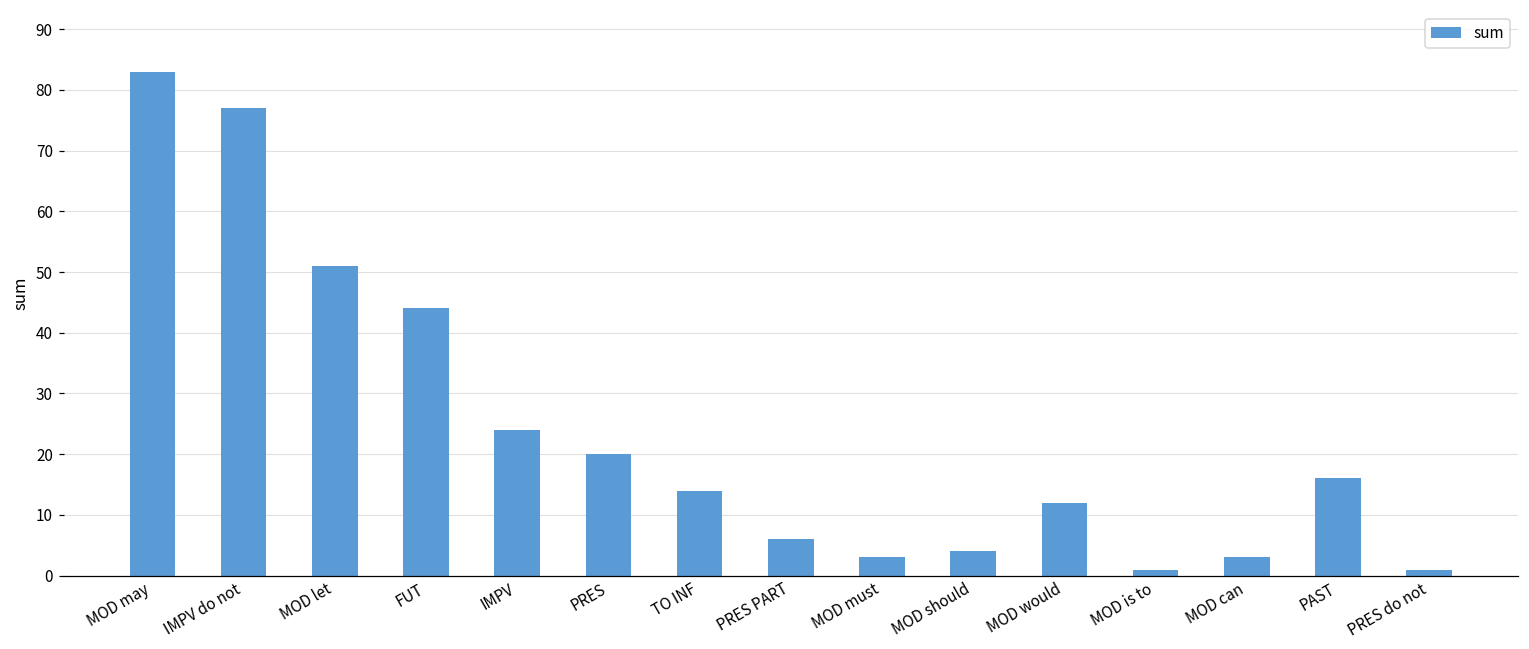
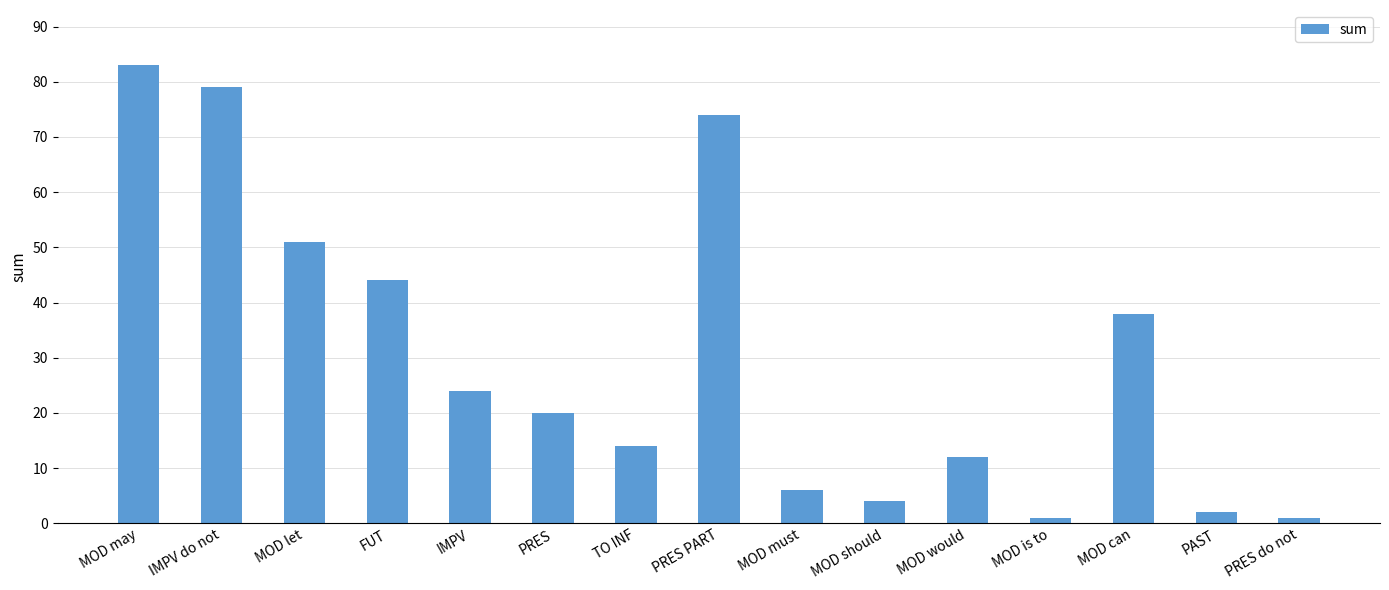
IMPV do not: 77 -> 79
PRES PART: 6 -> 74
MOD must: 3 -> 6
MOD can: 3 -> 38
PAST: 16 -> 2
